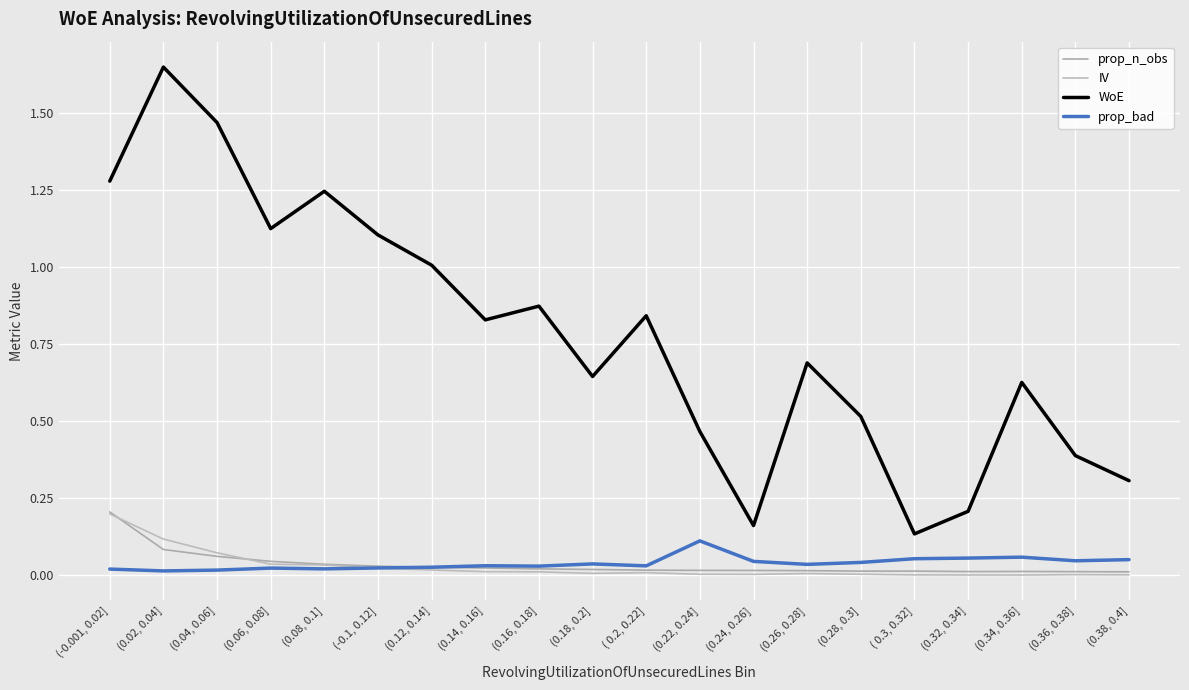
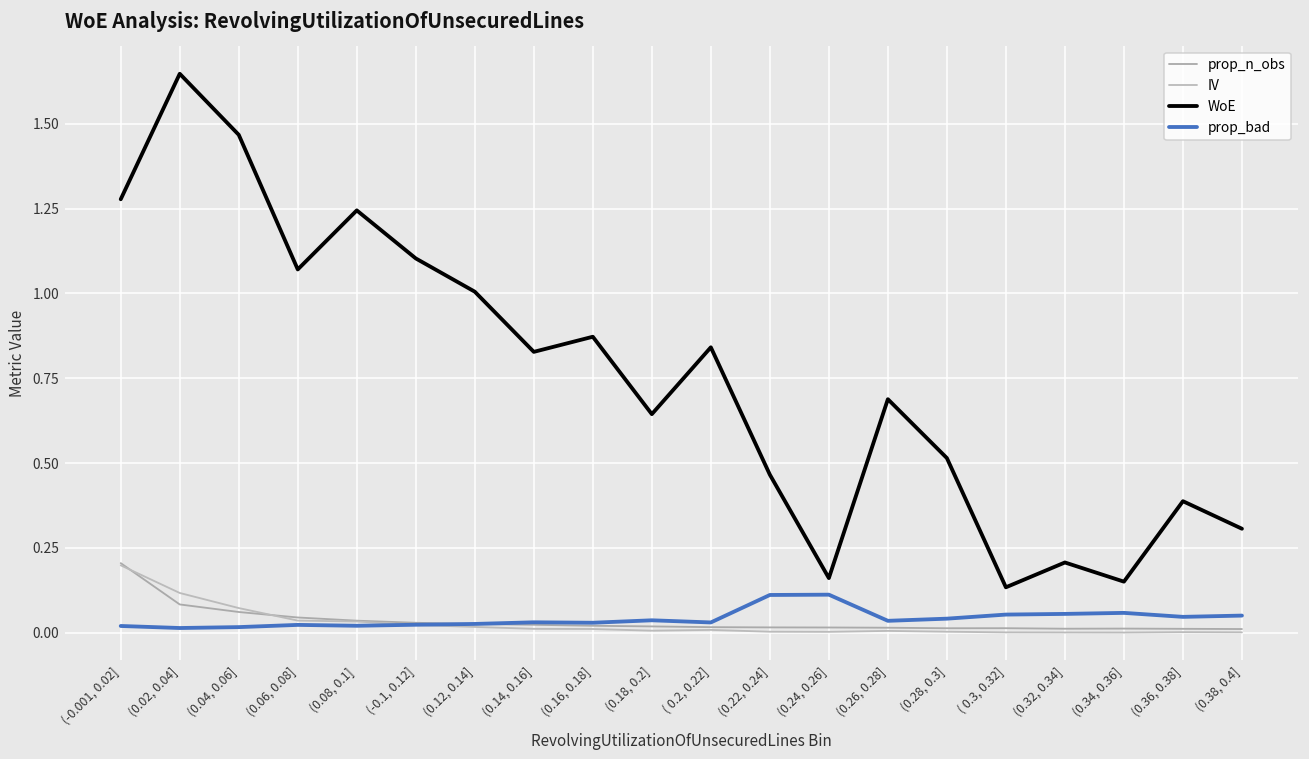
WoE, (0.06, 0.08]: 1.12 -> 1.07
prop_bad, (0.24, 0.26]: 0.04 -> 0.11
WoE, (0.34, 0.36]: 0.63 -> 0.15
